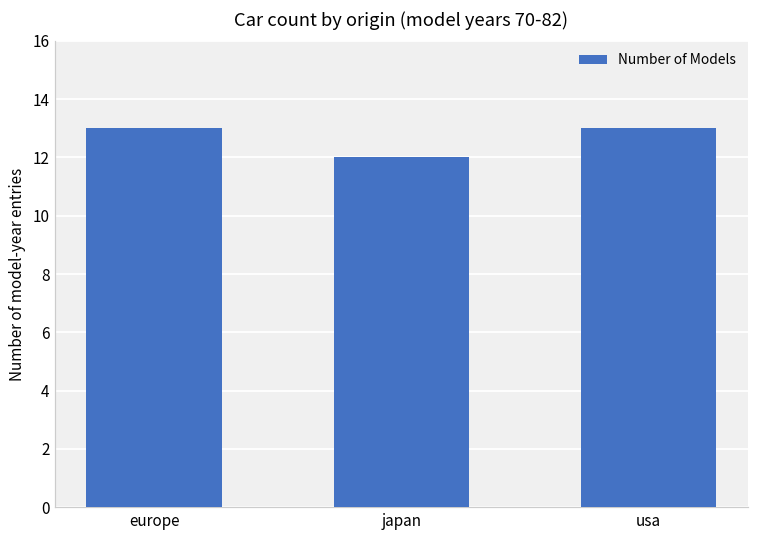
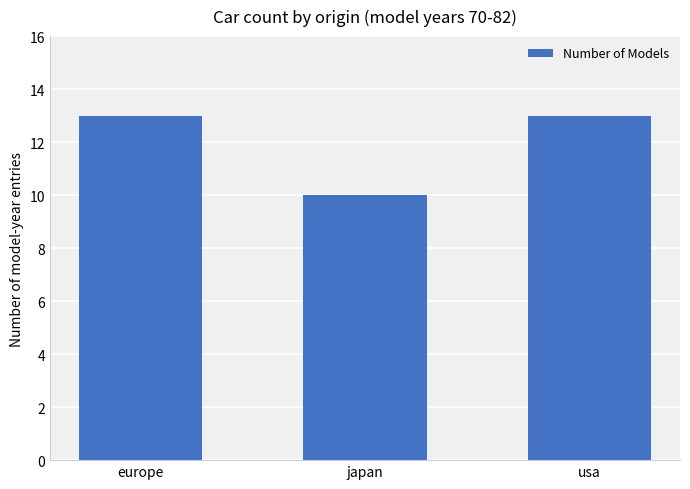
japan: 12 -> 10
